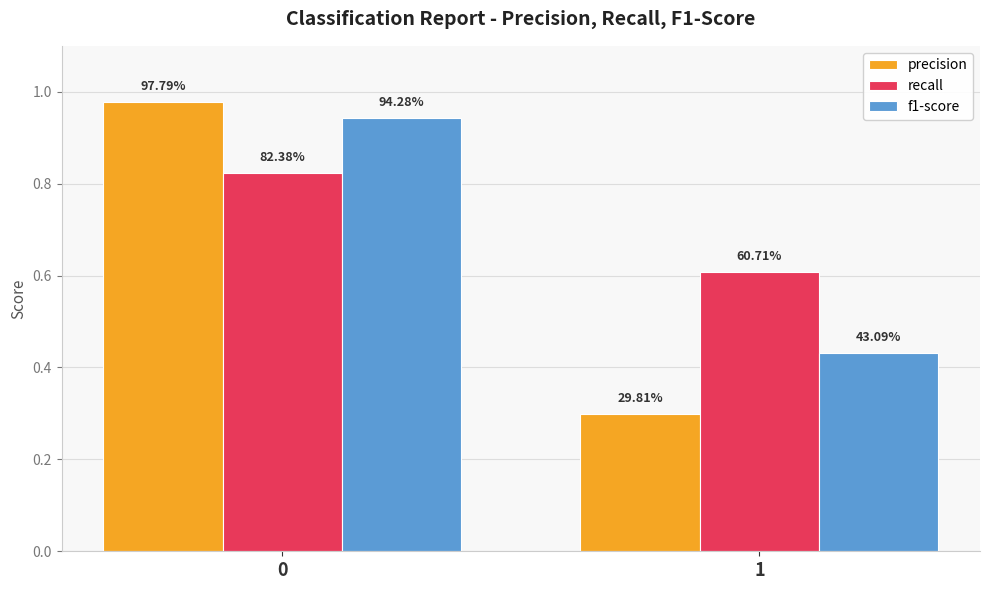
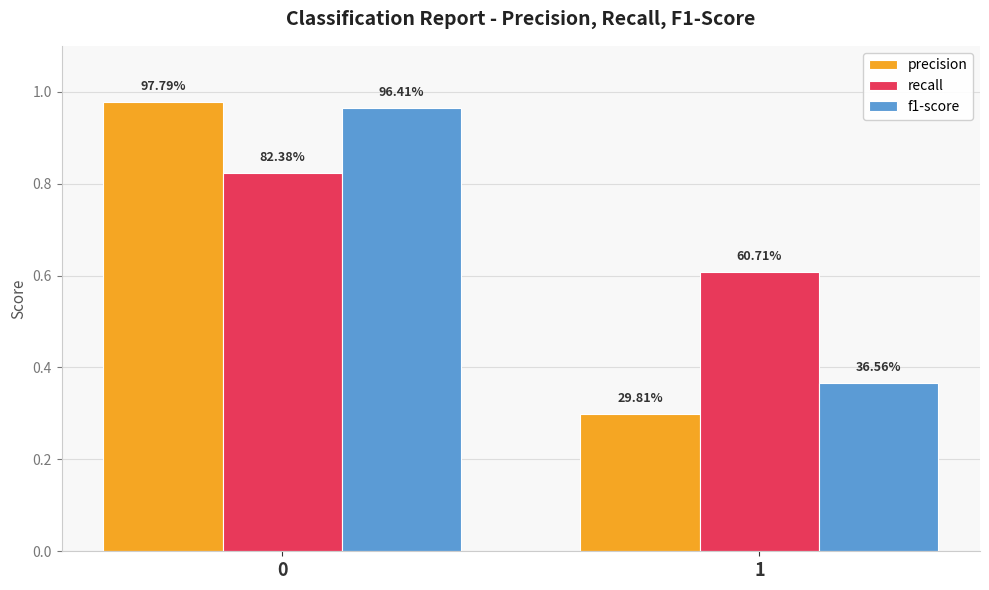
f1-score, 0: 94.28% -> 96.41%
f1-score, 1: 43.09% -> 36.56%
